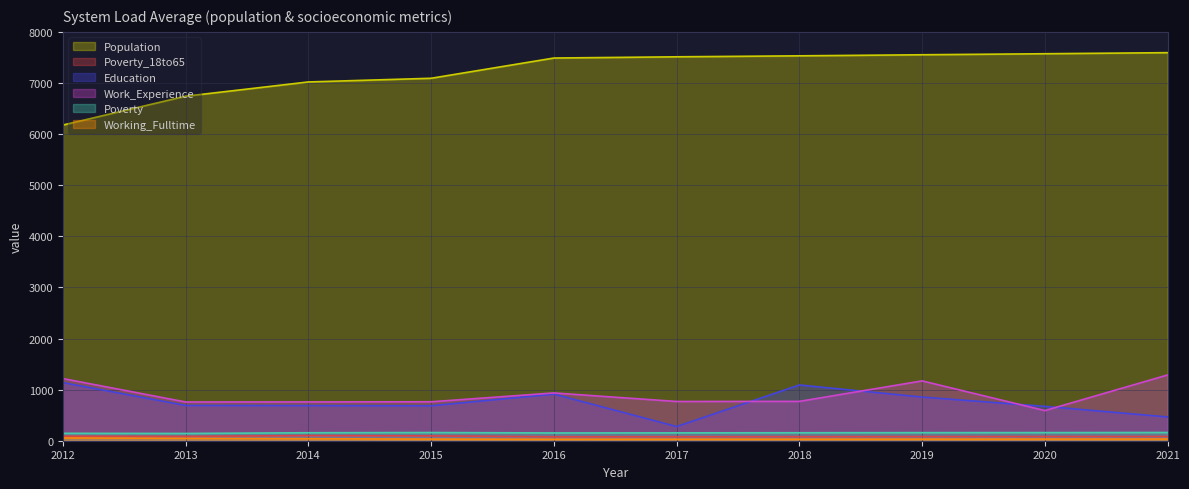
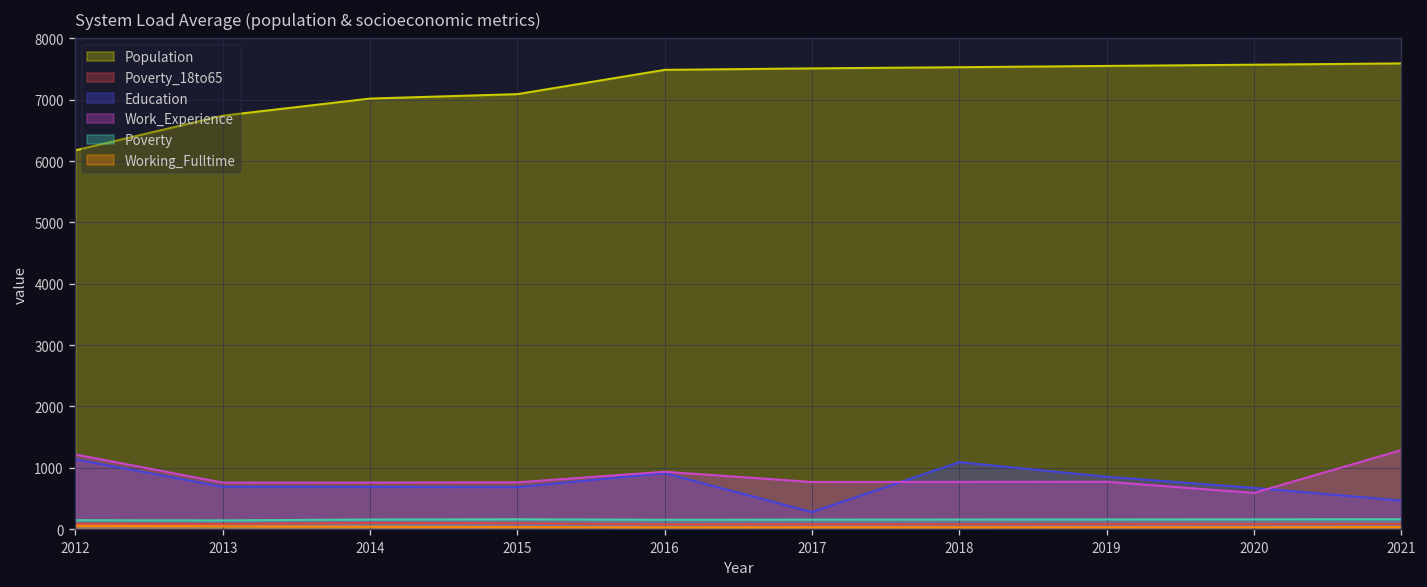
Work_Experience, 2019: 1200 -> 800
